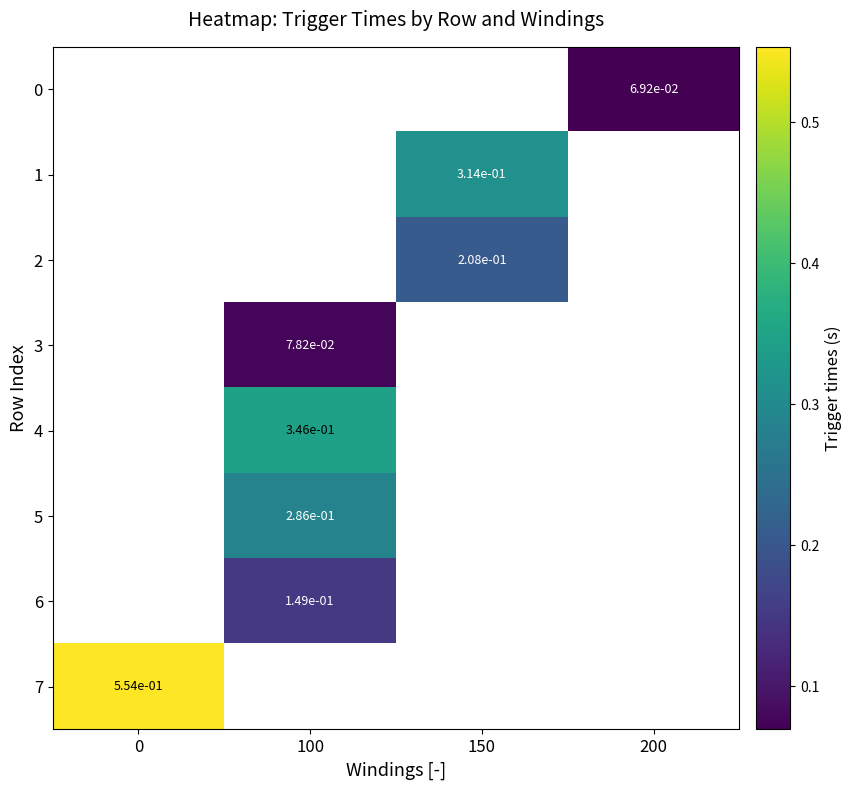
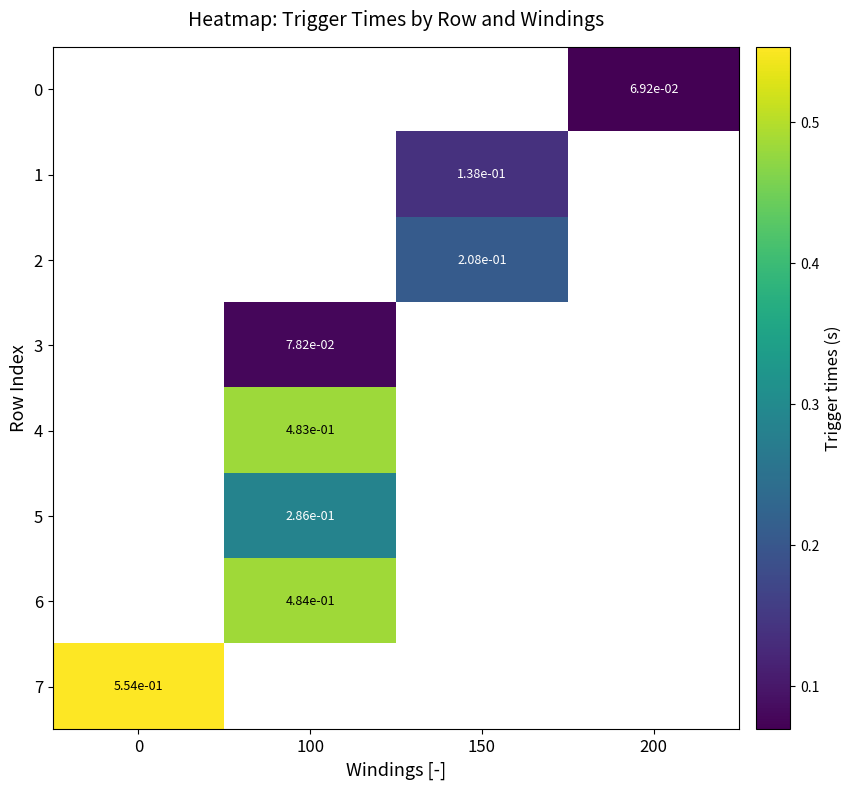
1, 150: 3.14e-01 -> 1.38e-01
4, 100: 3.46e-01 -> 4.83e-01
6, 100: 1.49e-01 -> 4.84e-01
